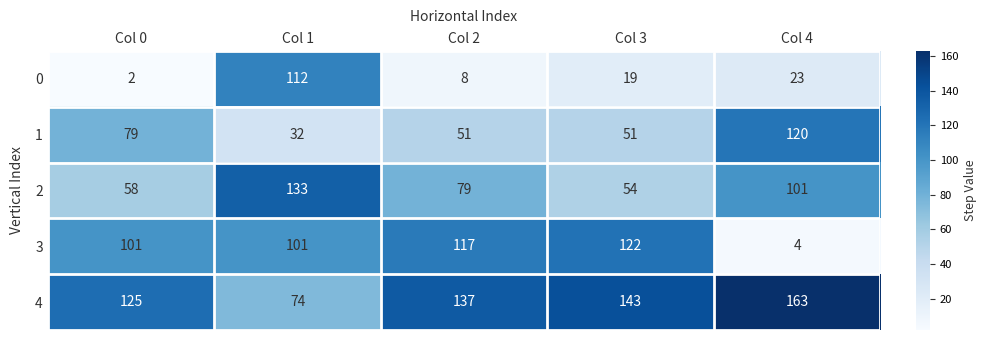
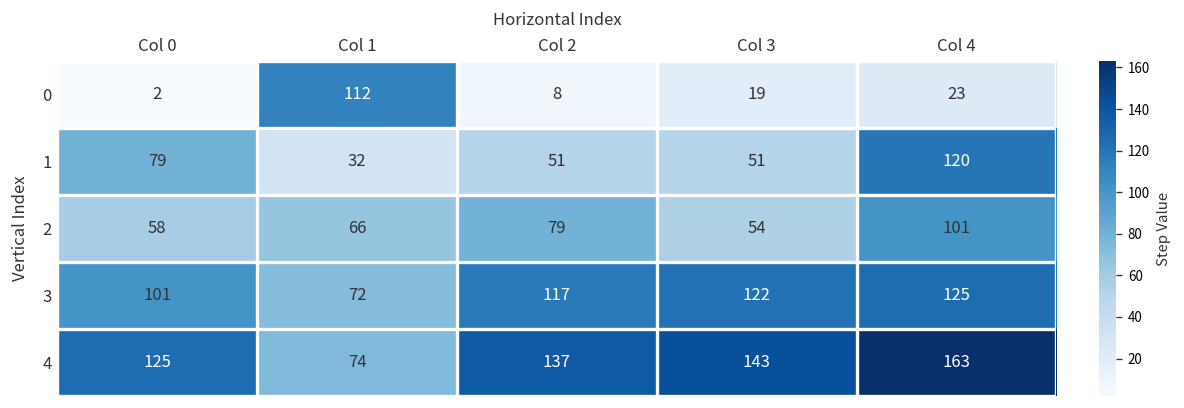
2, Col 1: 133 -> 66
3, Col 1: 101 -> 72
3, Col 4: 4 -> 125
